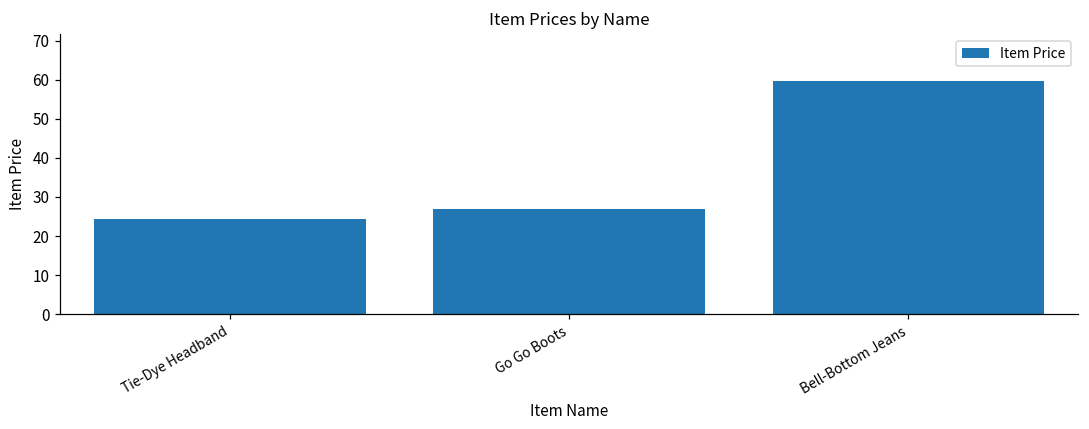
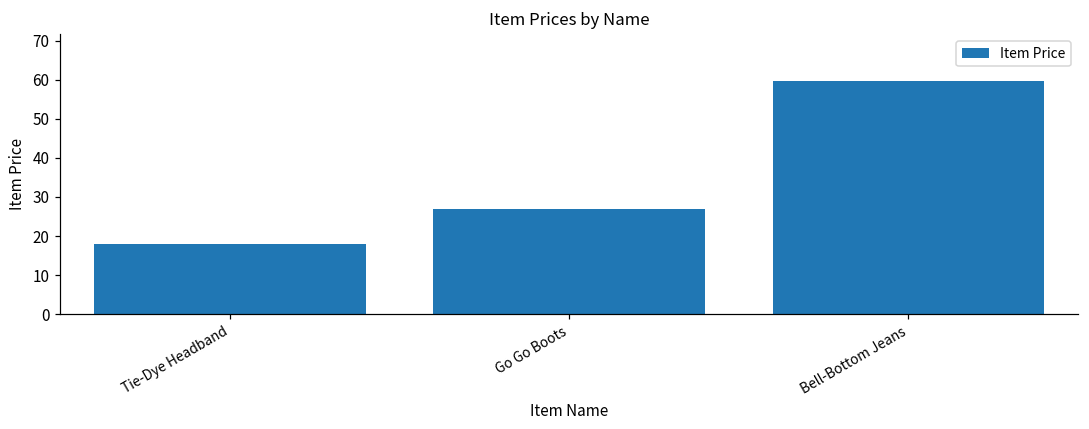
Tie-Dye Headband: 24 -> 18
